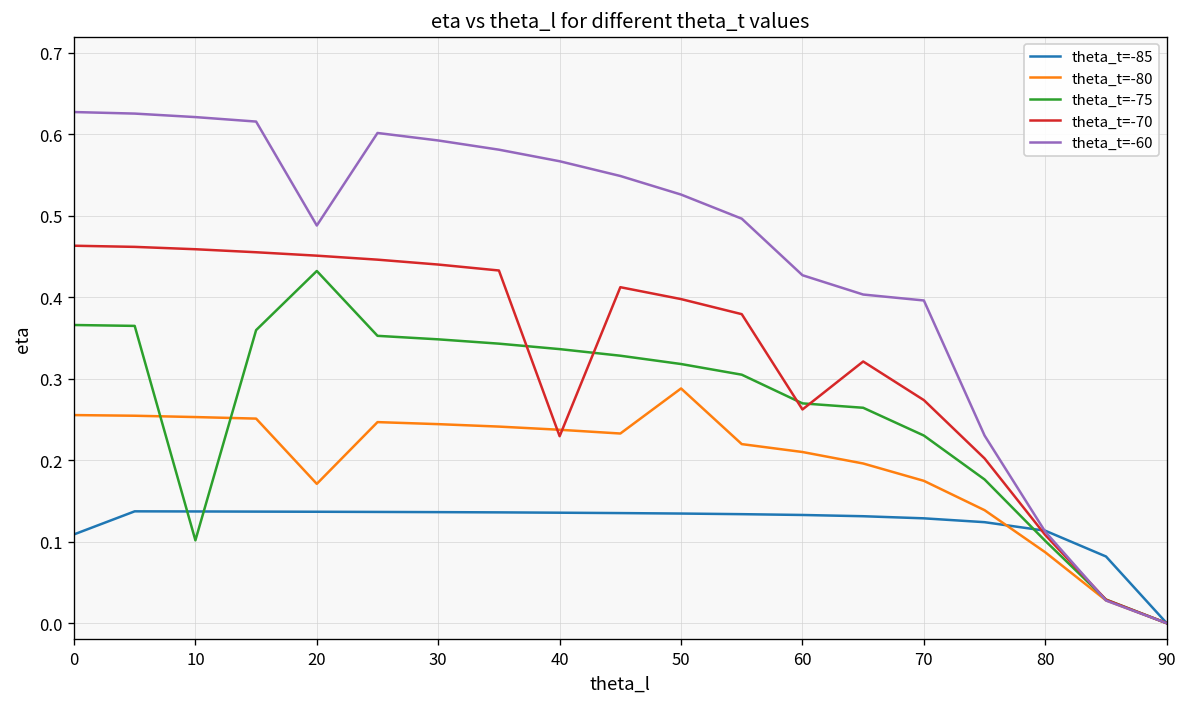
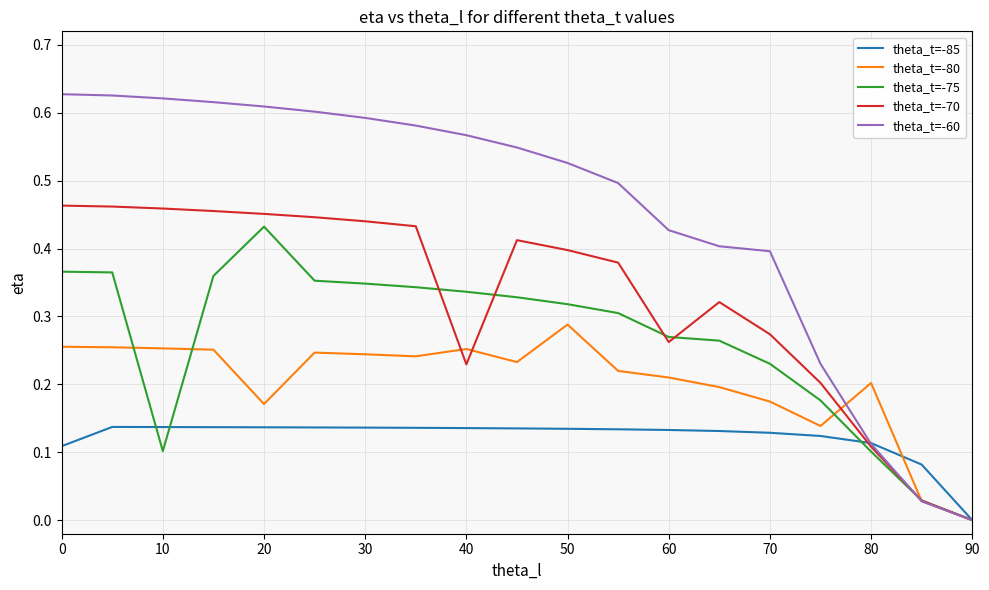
theta_t=-60, 20: 0.49 -> 0.61
theta_t=-80, 40: 0.24 -> 0.25
theta_t=-80, 80: 0.09 -> 0.20
